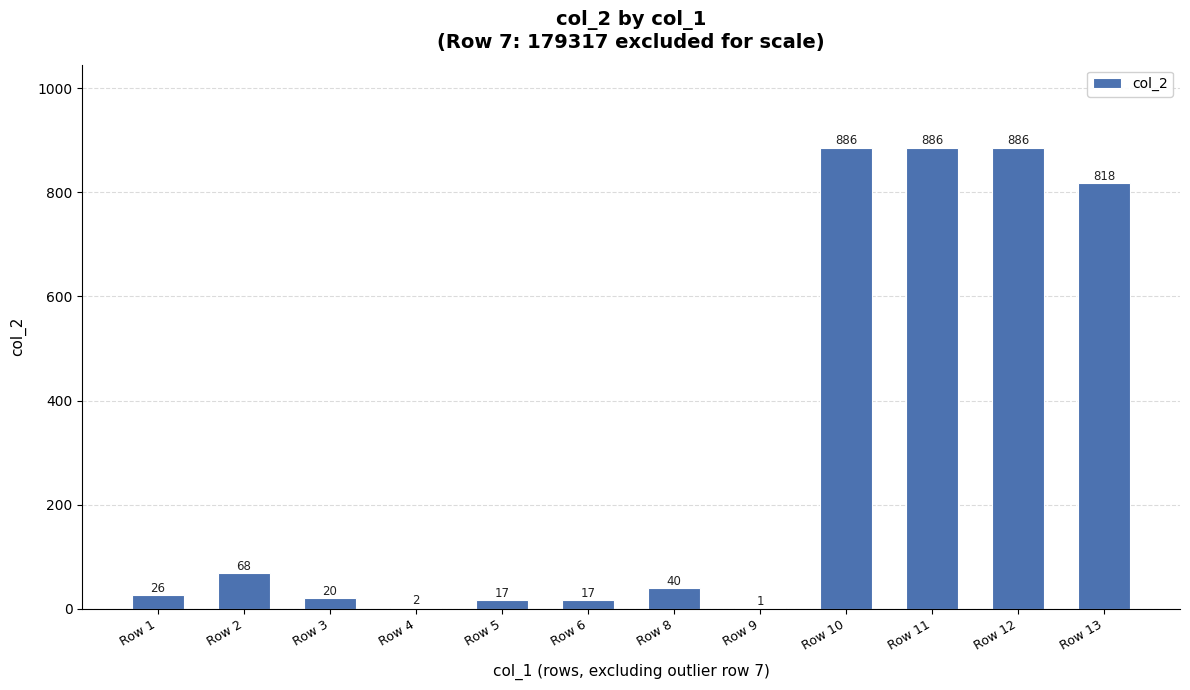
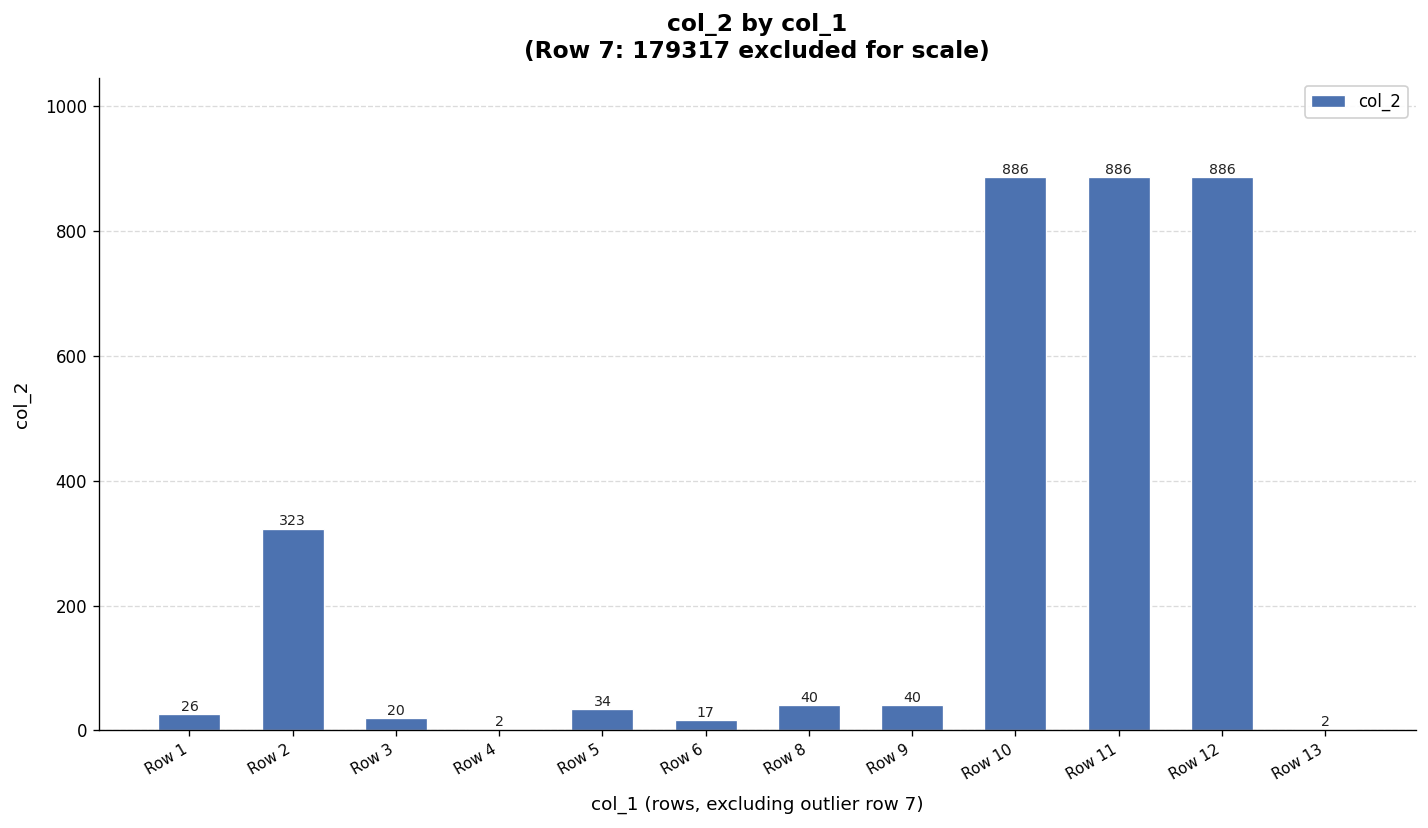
Row 2: 68 -> 323
Row 5: 17 -> 34
Row 9: 1 -> 40
Row 13: 818 -> 2
